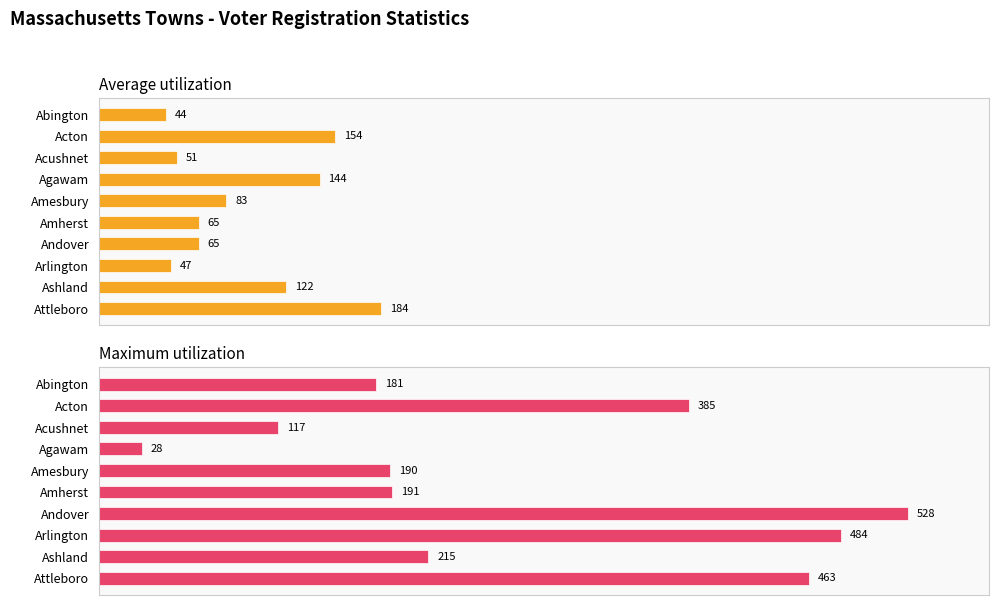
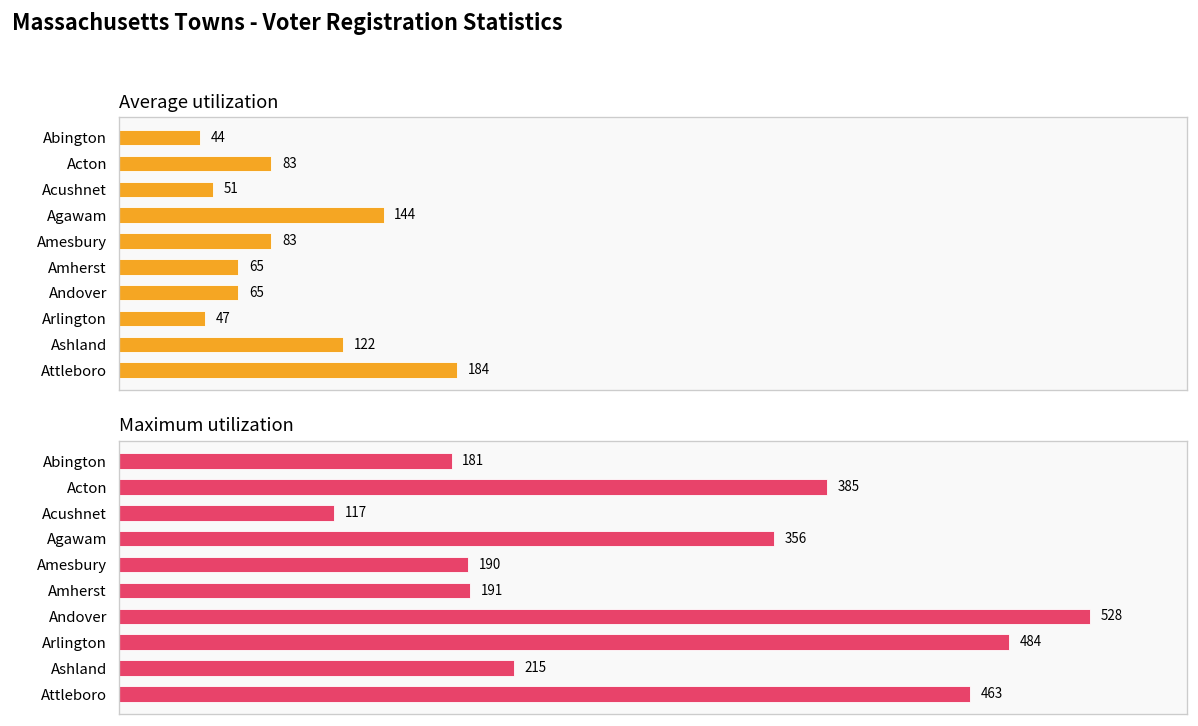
Average utilization, Acton: 154 -> 83
Maximum utilization, Agawam: 28 -> 356
